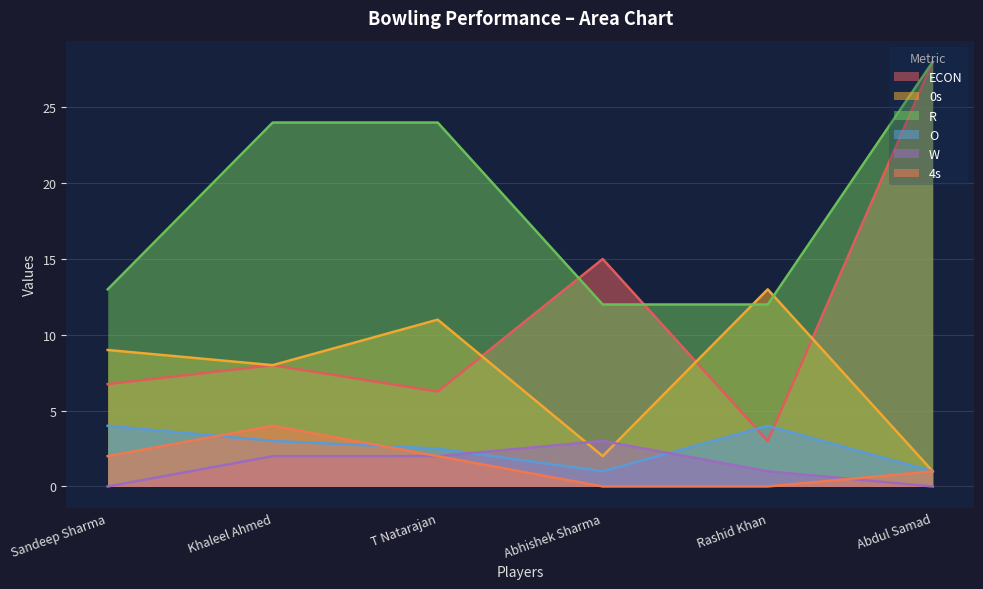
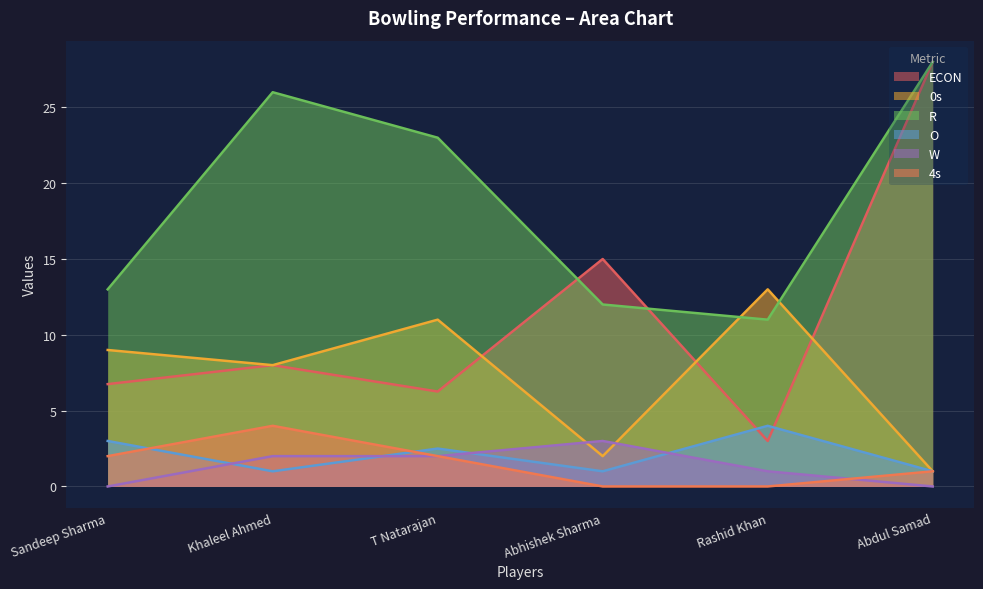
O, Sandeep Sharma: 4 -> 3
R, Khaleel Ahmed: 24 -> 26
O, Khaleel Ahmed: 3 -> 1
R, T Natarajan: 24 -> 23
R, Rashid Khan: 12 -> 11
